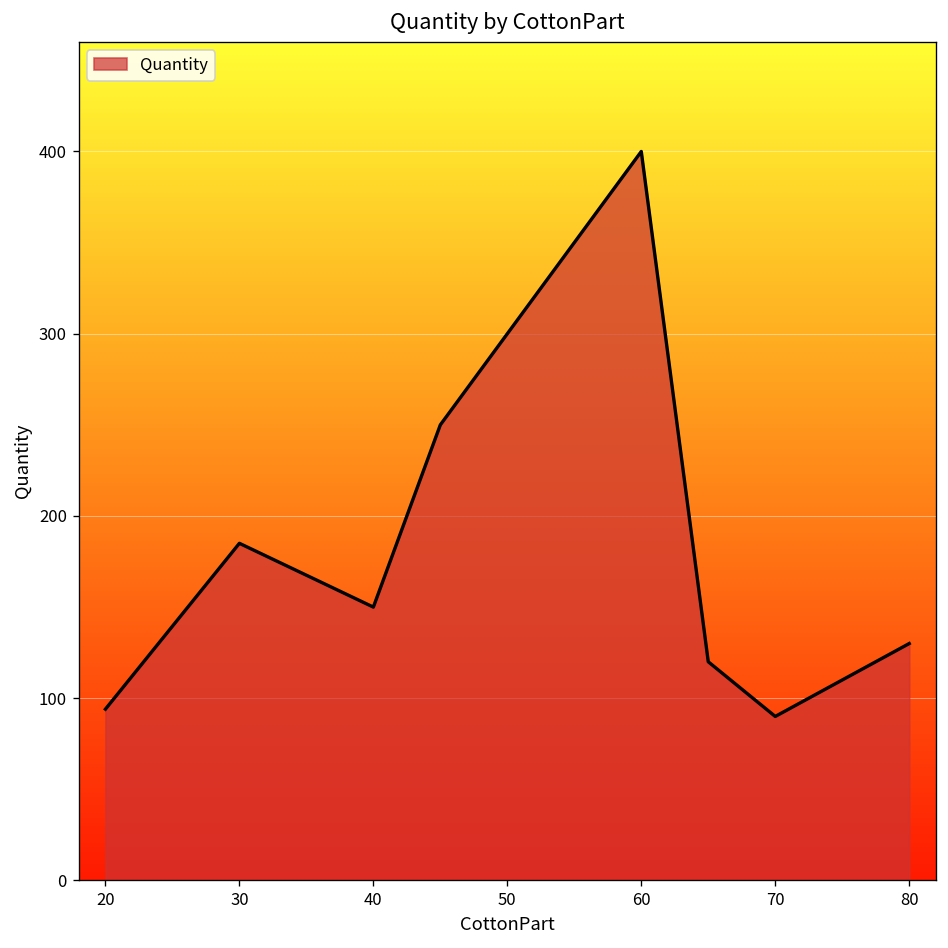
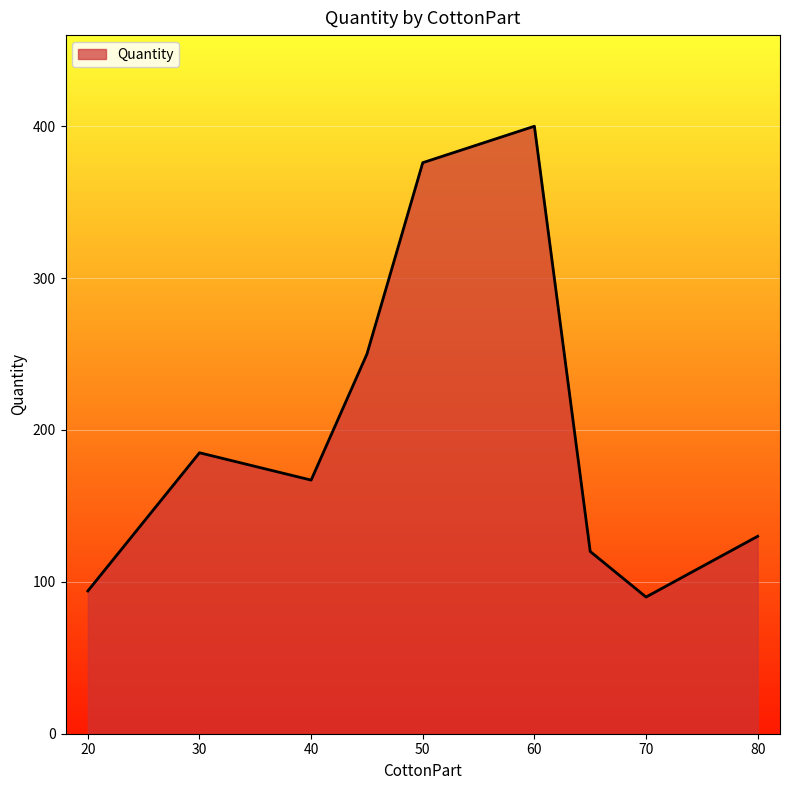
40: 150 -> 167
50: 300 -> 376
